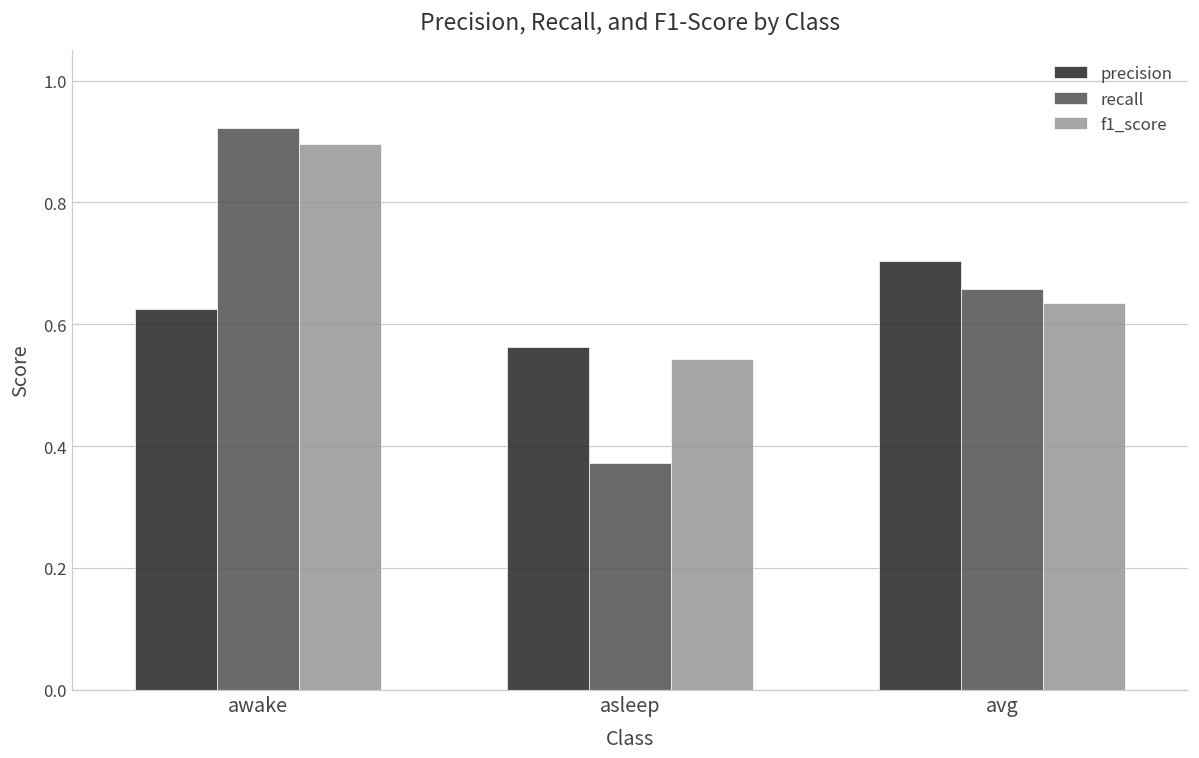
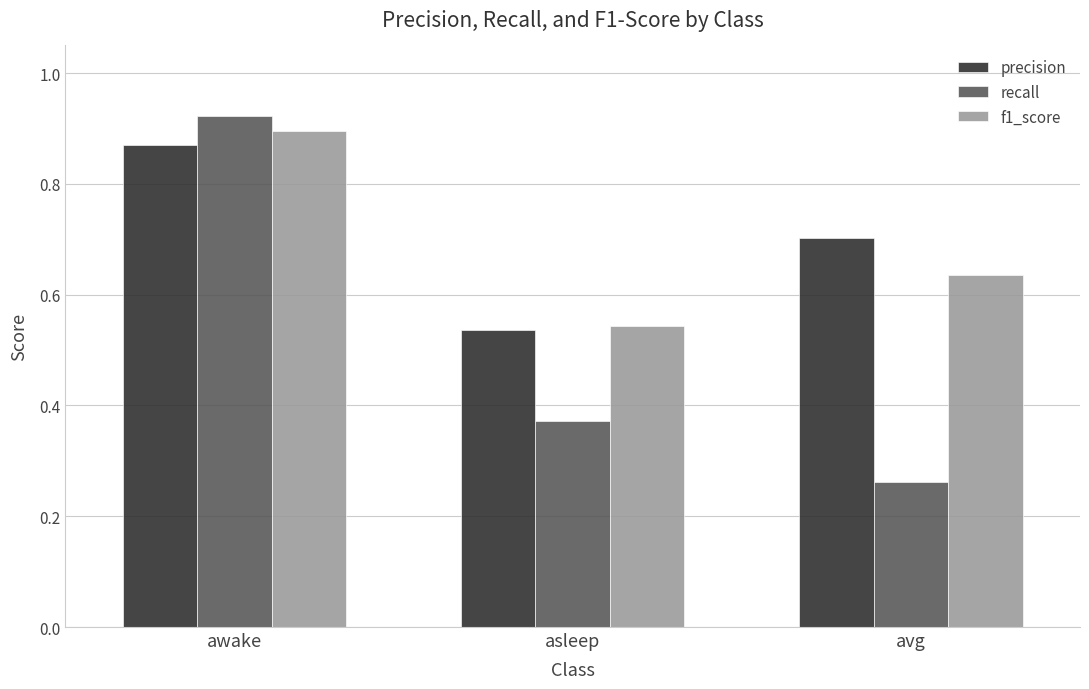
precision, awake: 0.63 -> 0.87
precision, asleep: 0.56 -> 0.54
recall, avg: 0.66 -> 0.26
